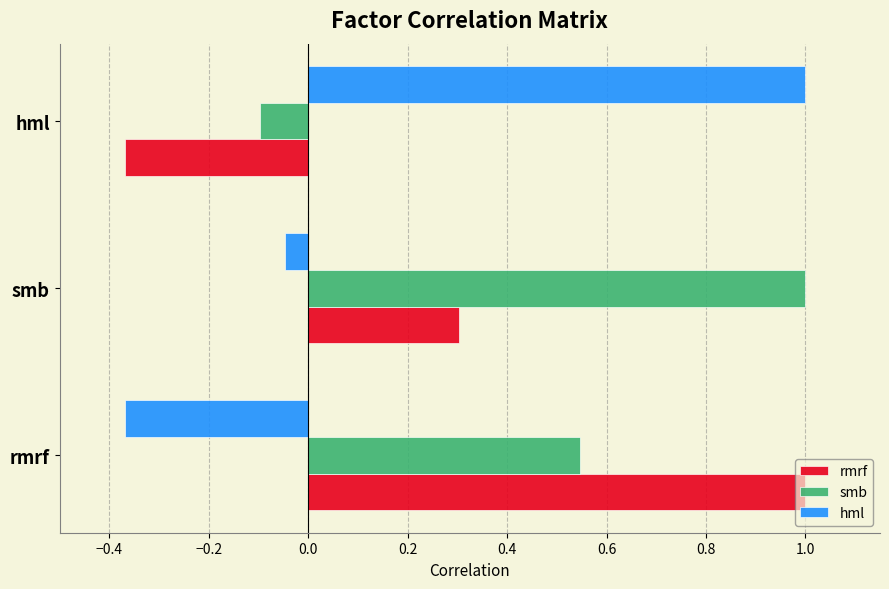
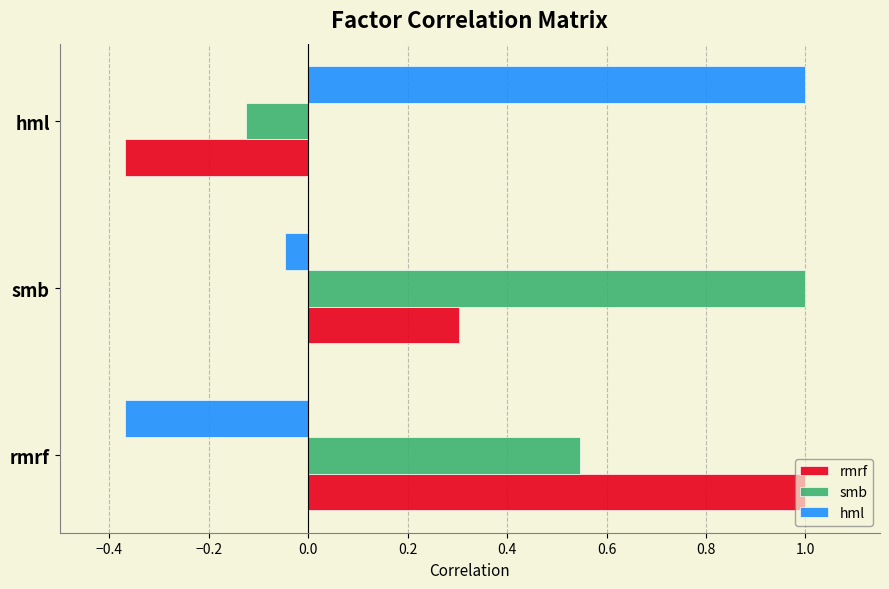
smb, hml: -0.10 -> -0.13
